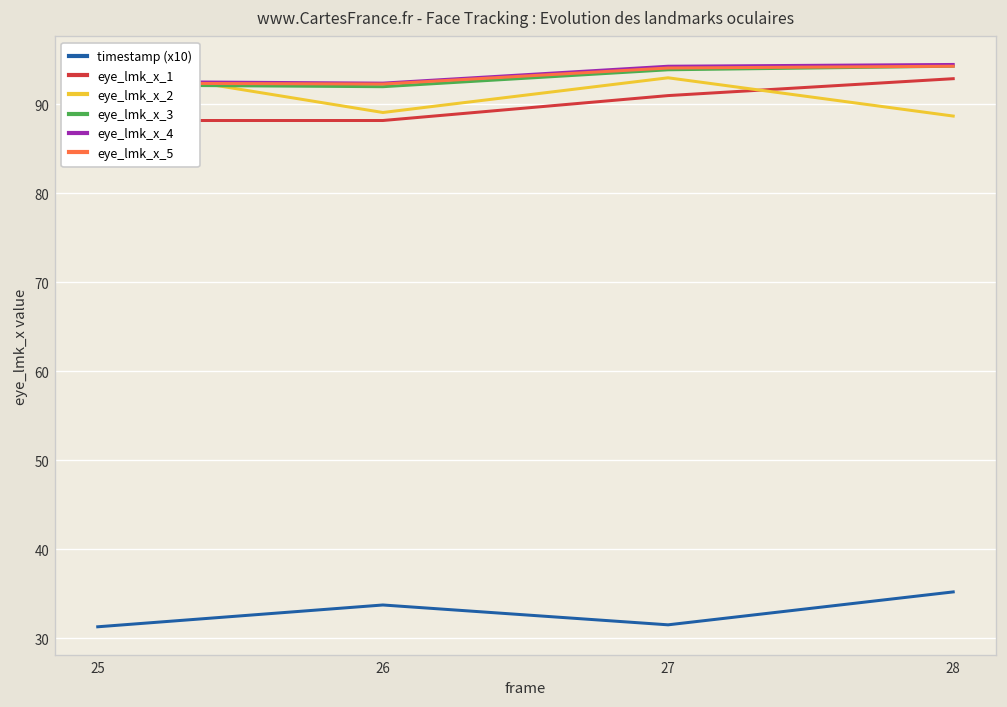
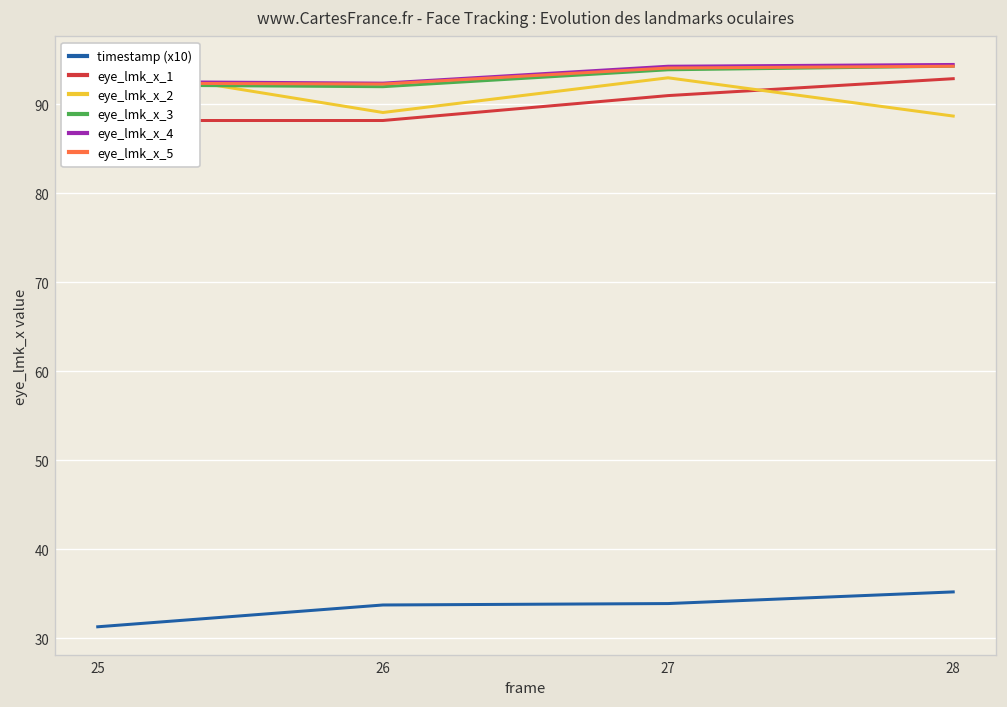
timestamp (x10), 27: 32 -> 34
